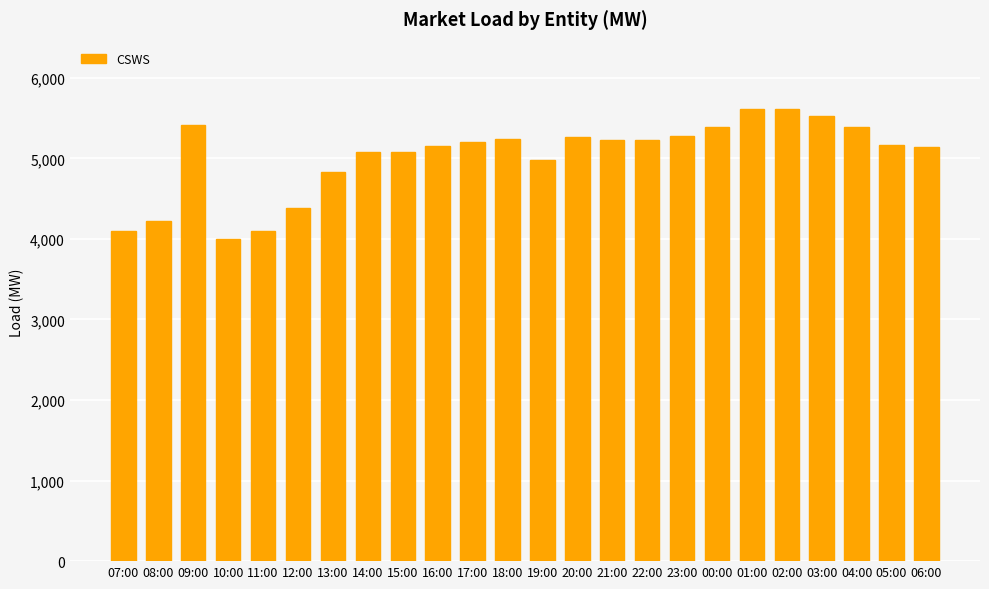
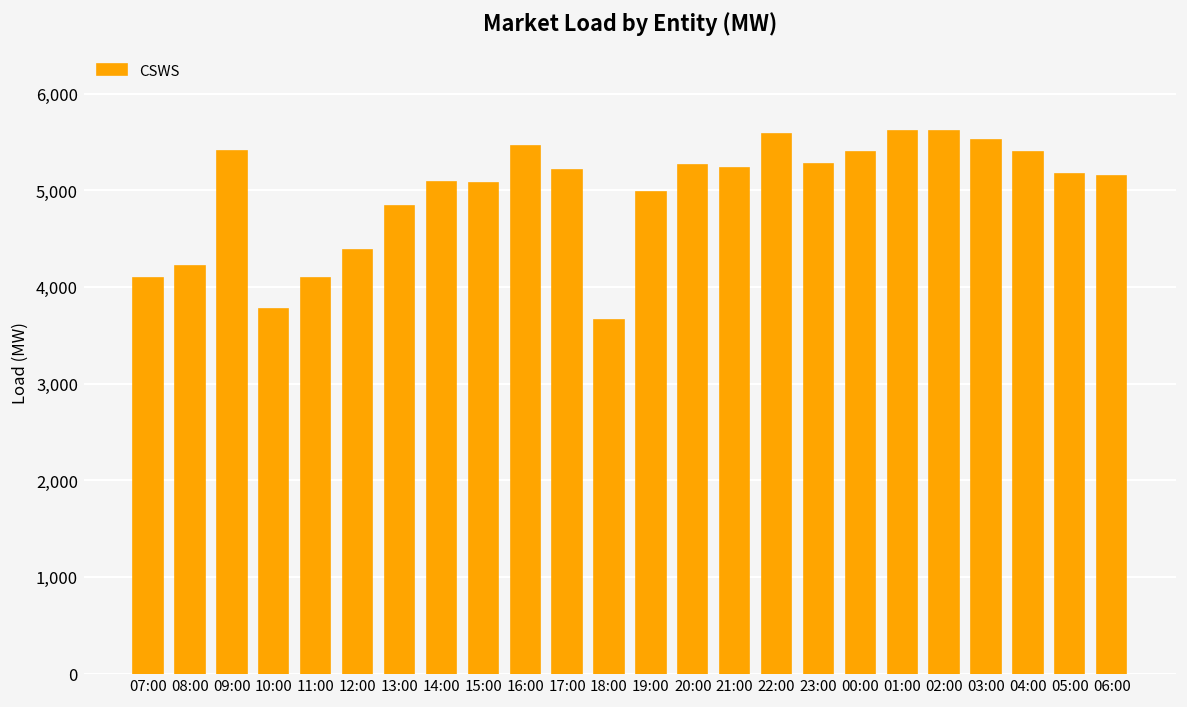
10:00: 4,000 -> 3,800
16:00: 5,200 -> 5,500
18:00: 5,200 -> 3,700
22:00: 5,200 -> 5,600
